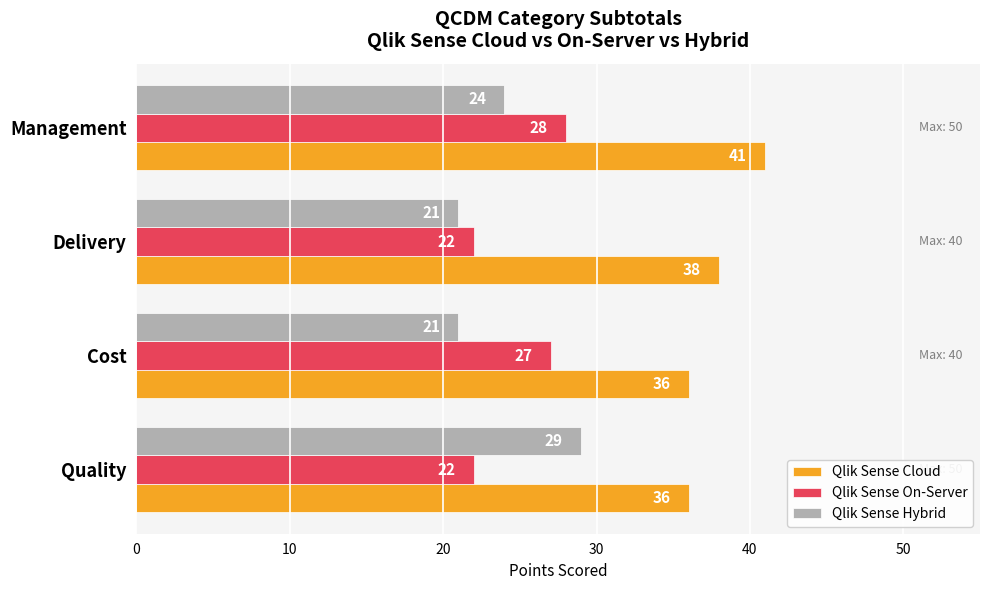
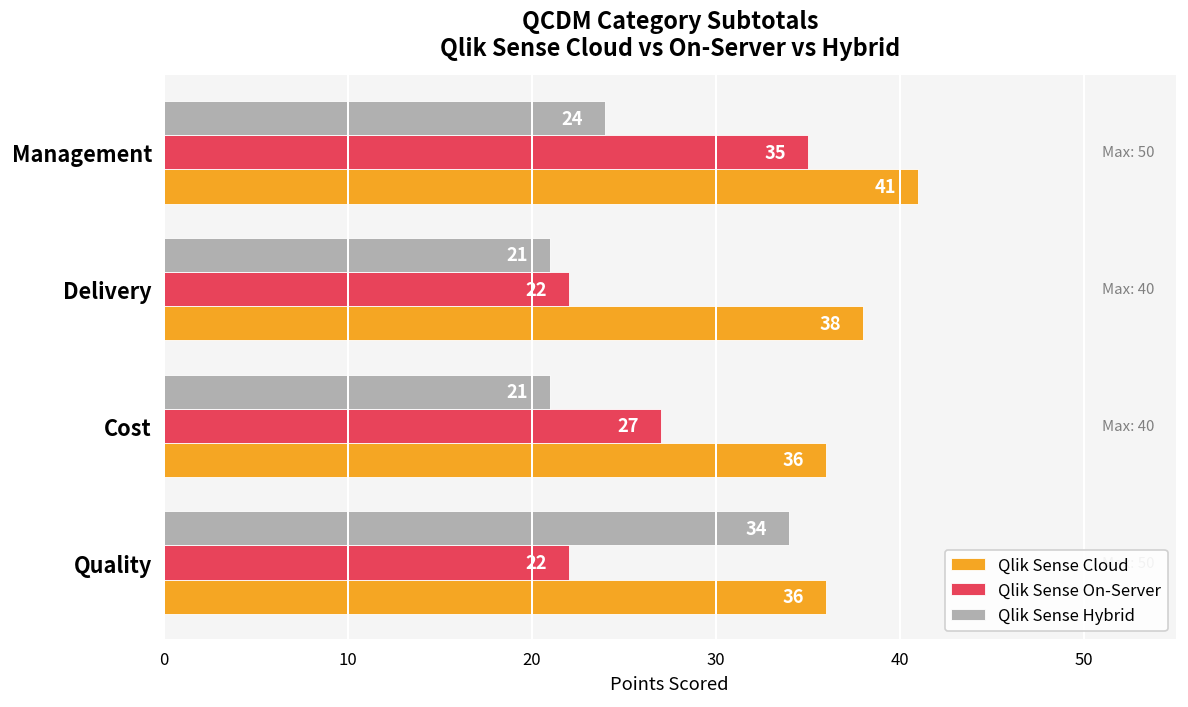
Qlik Sense On-Server, Management: 28 -> 35
Qlik Sense Hybrid, Quality: 29 -> 34
